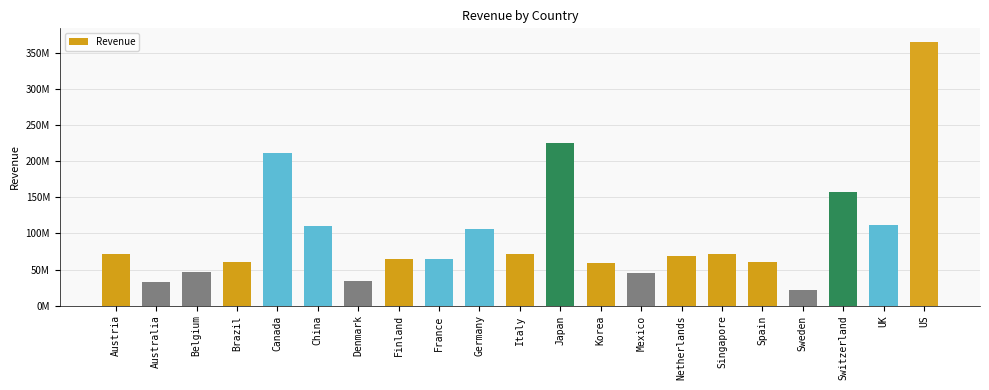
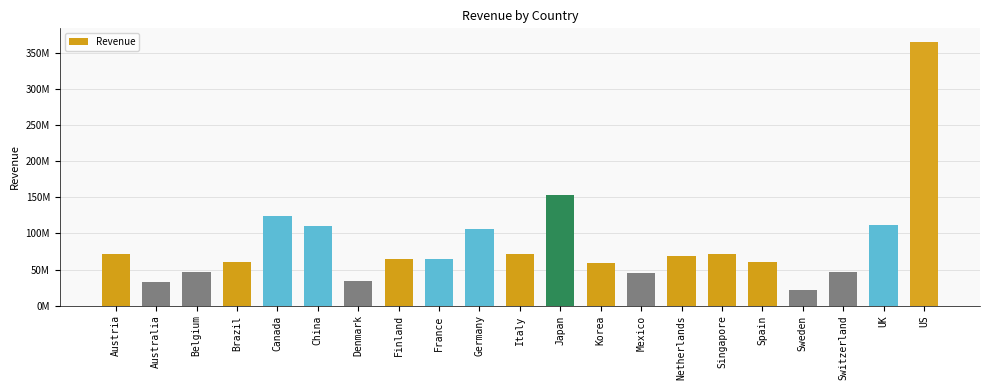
Canada: 210000000 -> 120000000
Japan: 230000000 -> 150000000
Switzerland: 160000000 -> 50000000
